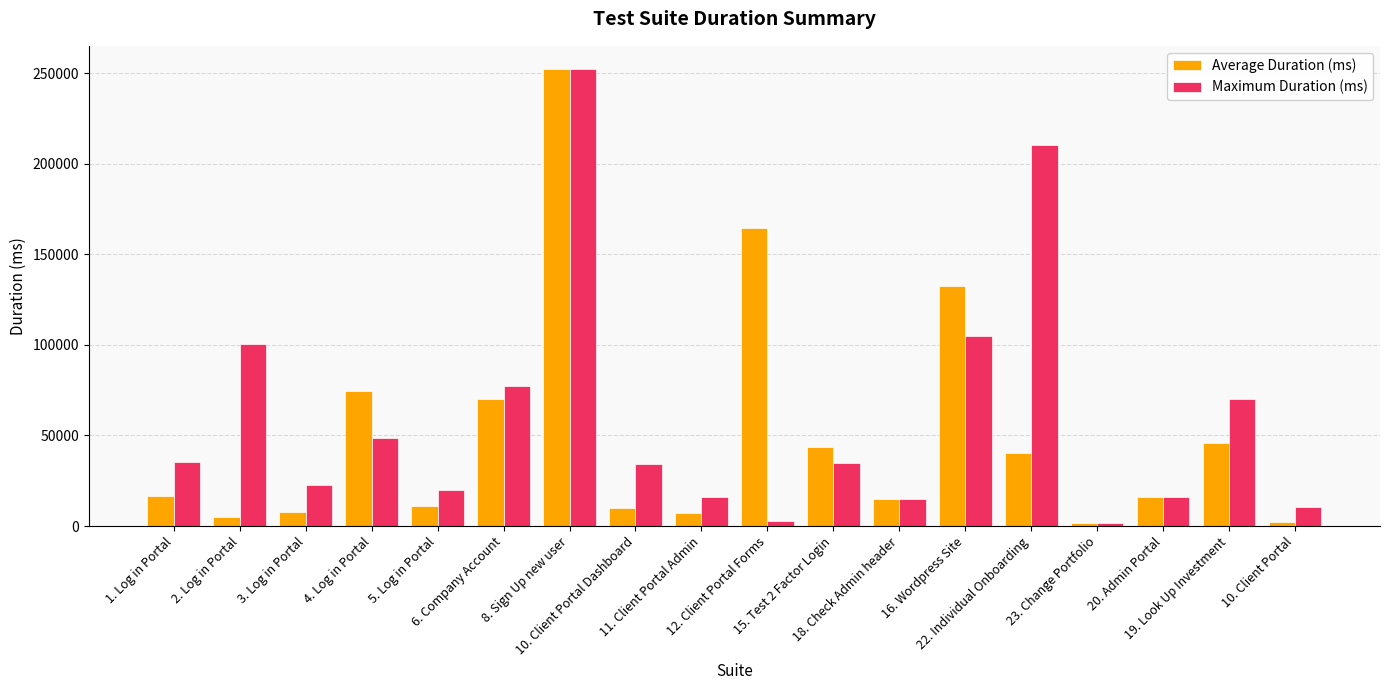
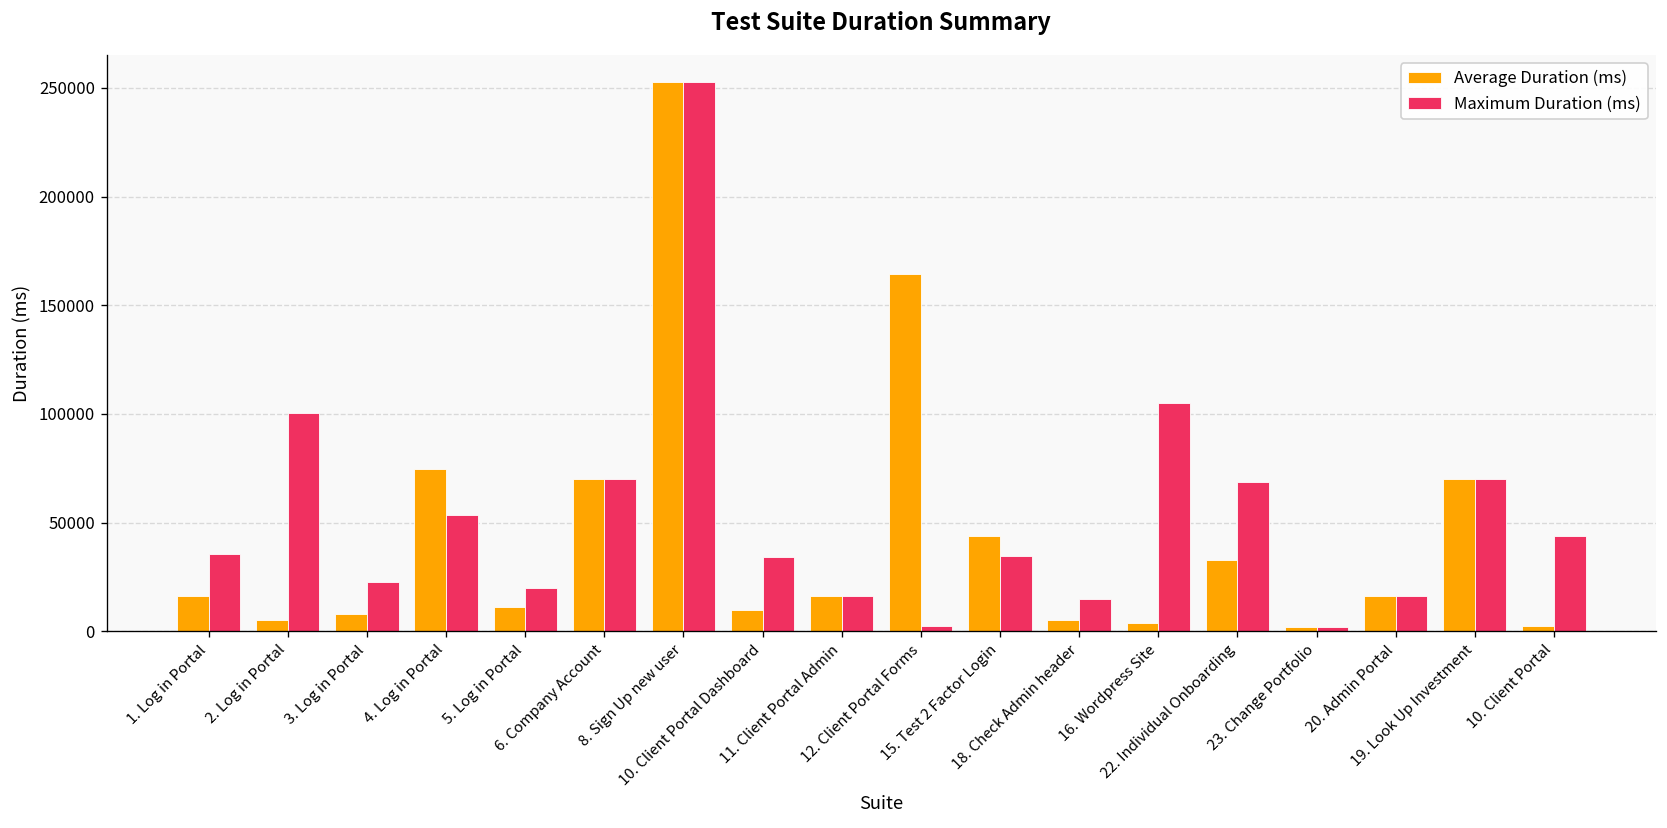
Maximum Duration (ms), 4. Log in Portal: 49000 -> 53000
Maximum Duration (ms), 6. Company Account: 77000 -> 70000
Average Duration (ms), 11. Client Portal Admin: 7000 -> 16000
Average Duration (ms), 18. Check Admin header: 15000 -> 5000
Average Duration (ms), 16. Wordpress Site: 132000 -> 4000
Average Duration (ms), 22. Individual Onboarding: 41000 -> 33000
Maximum Duration (ms), 22. Individual Onboarding: 210000 -> 68000
Average Duration (ms), 19. Look Up Investment: 46000 -> 70000
Maximum Duration (ms), 10. Client Portal: 10000 -> 44000
